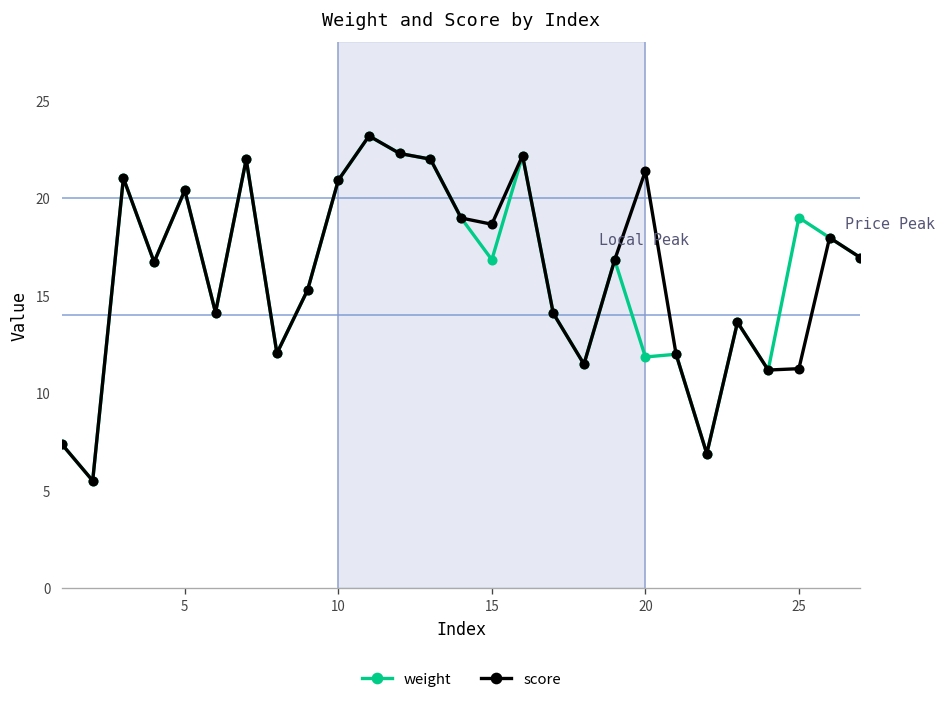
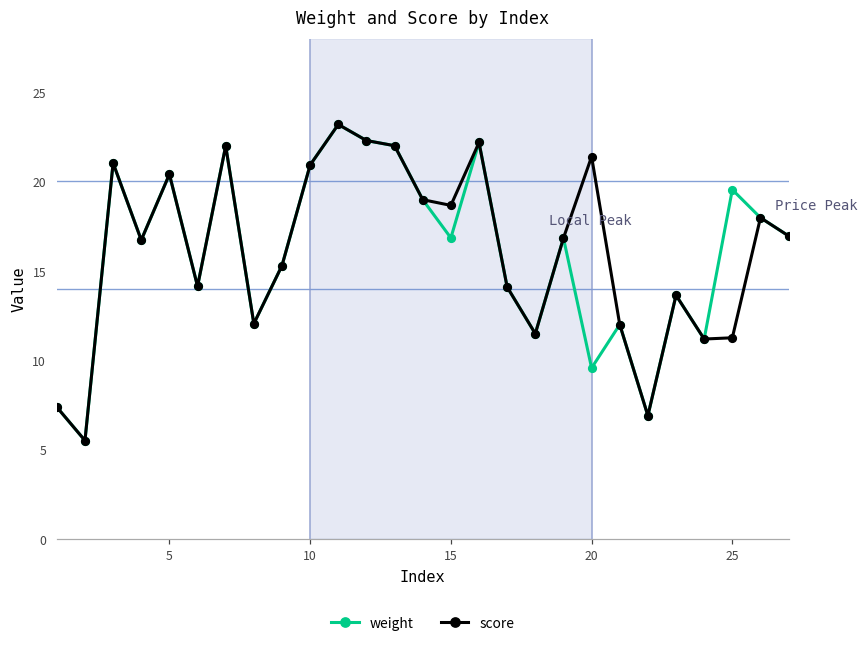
weight, 20: 11.9 -> 9.6
weight, 25: 19.0 -> 19.5
